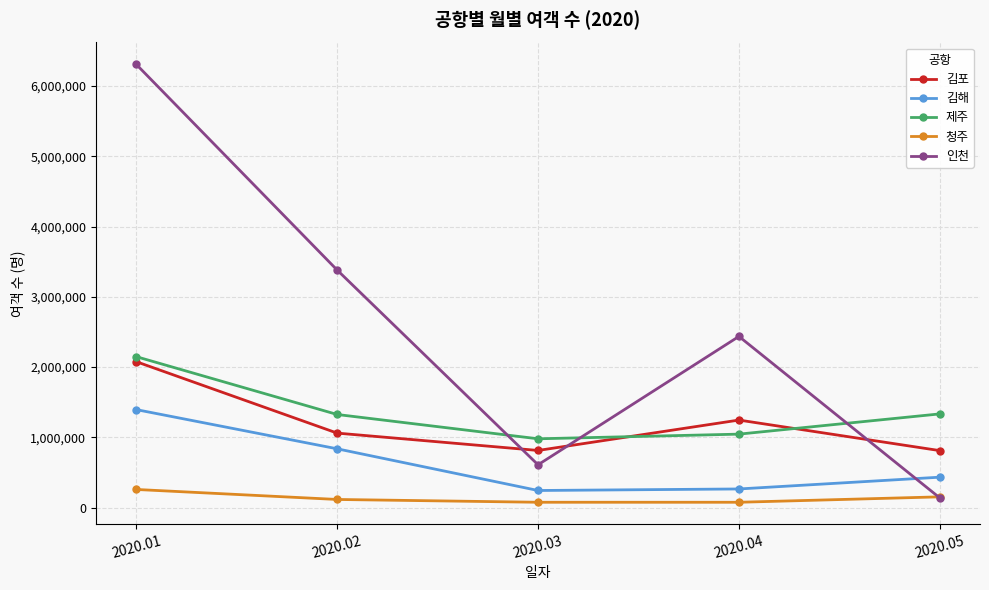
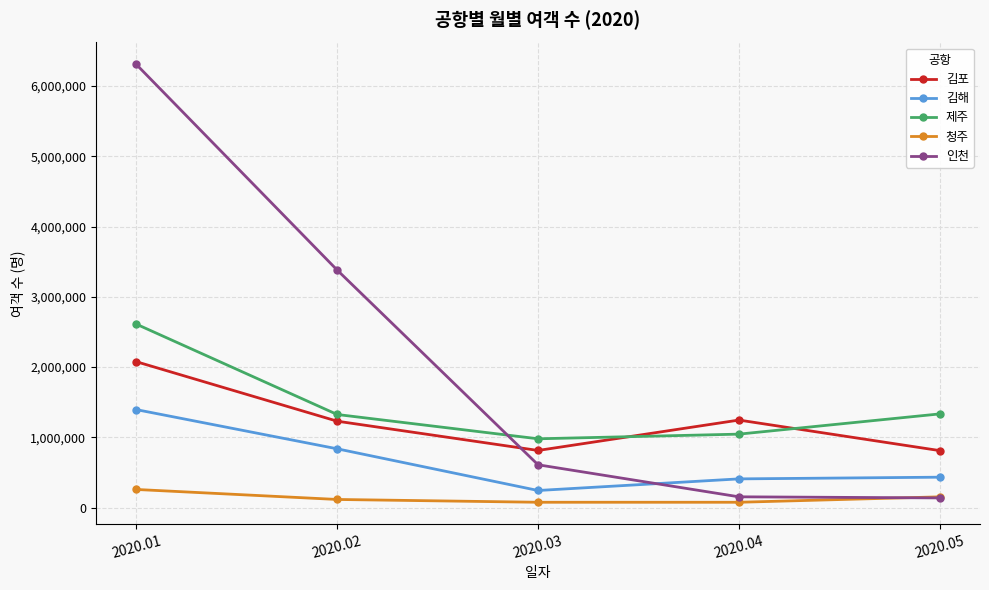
제주, 2020.01: 2,100,000 -> 2,600,000
김포, 2020.02: 1,100,000 -> 1,200,000
김해, 2020.04: 300,000 -> 400,000
인천, 2020.04: 2,400,000 -> 200,000
